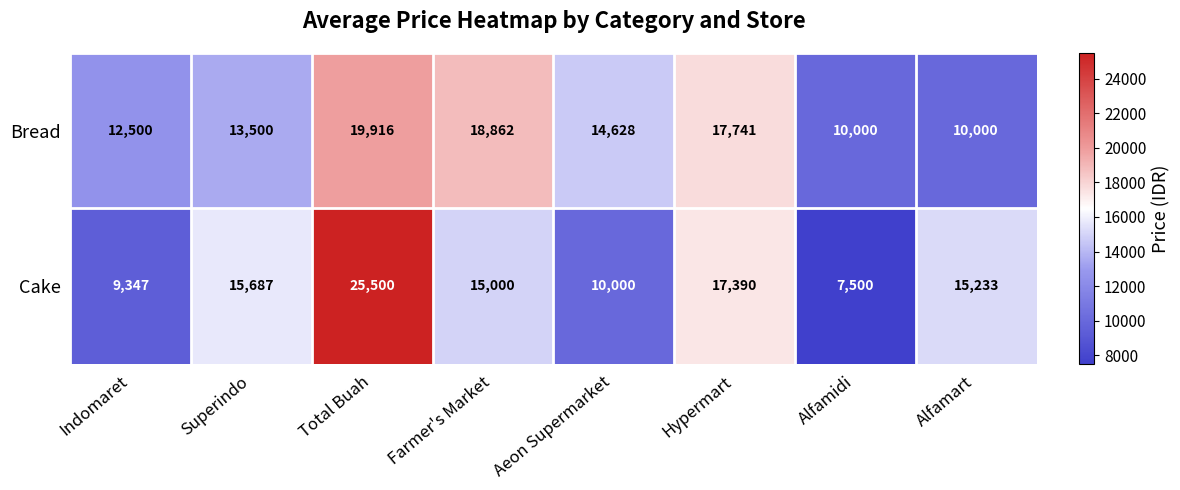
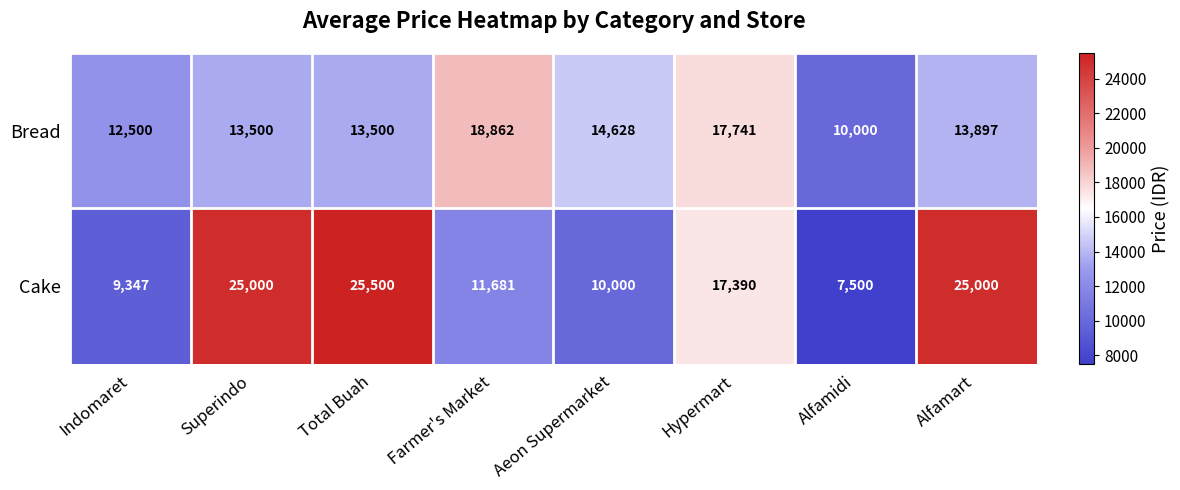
Bread, Total Buah: 19,916 -> 13,500
Bread, Alfamart: 10,000 -> 13,897
Cake, Superindo: 15,687 -> 25,000
Cake, Farmer's Market: 15,000 -> 11,681
Cake, Alfamart: 15,233 -> 25,000
